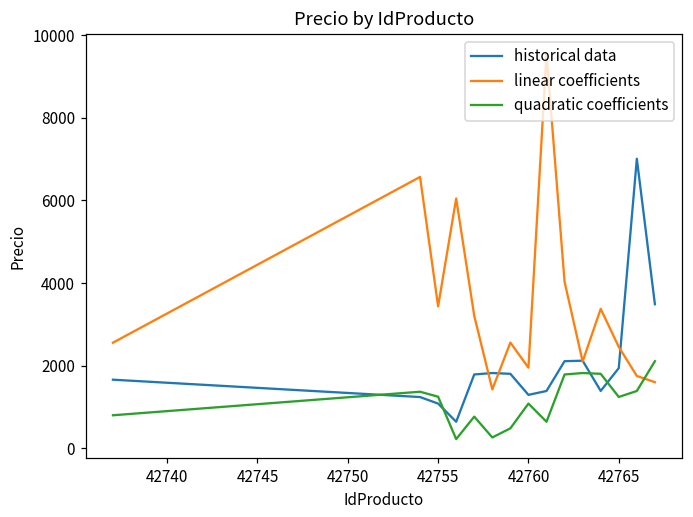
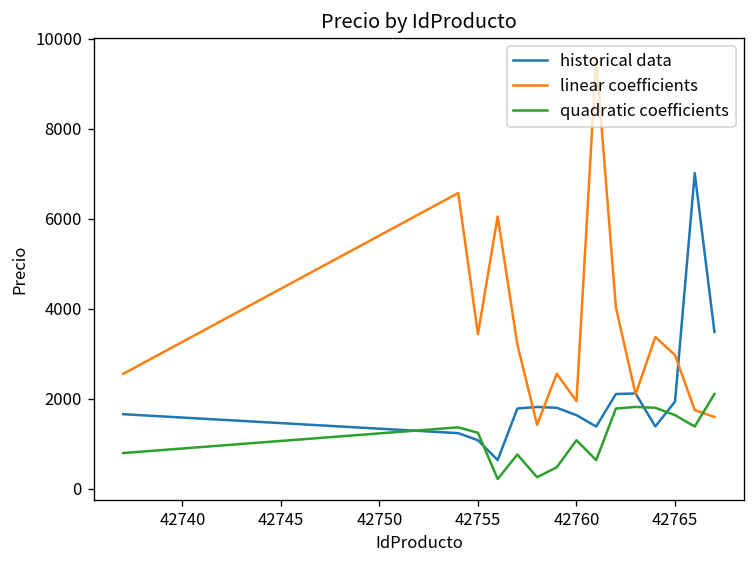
historical data, 42760: 1300 -> 1600
linear coefficients, 42765: 2500 -> 3000
quadratic coefficients, 42765: 1200 -> 1600
